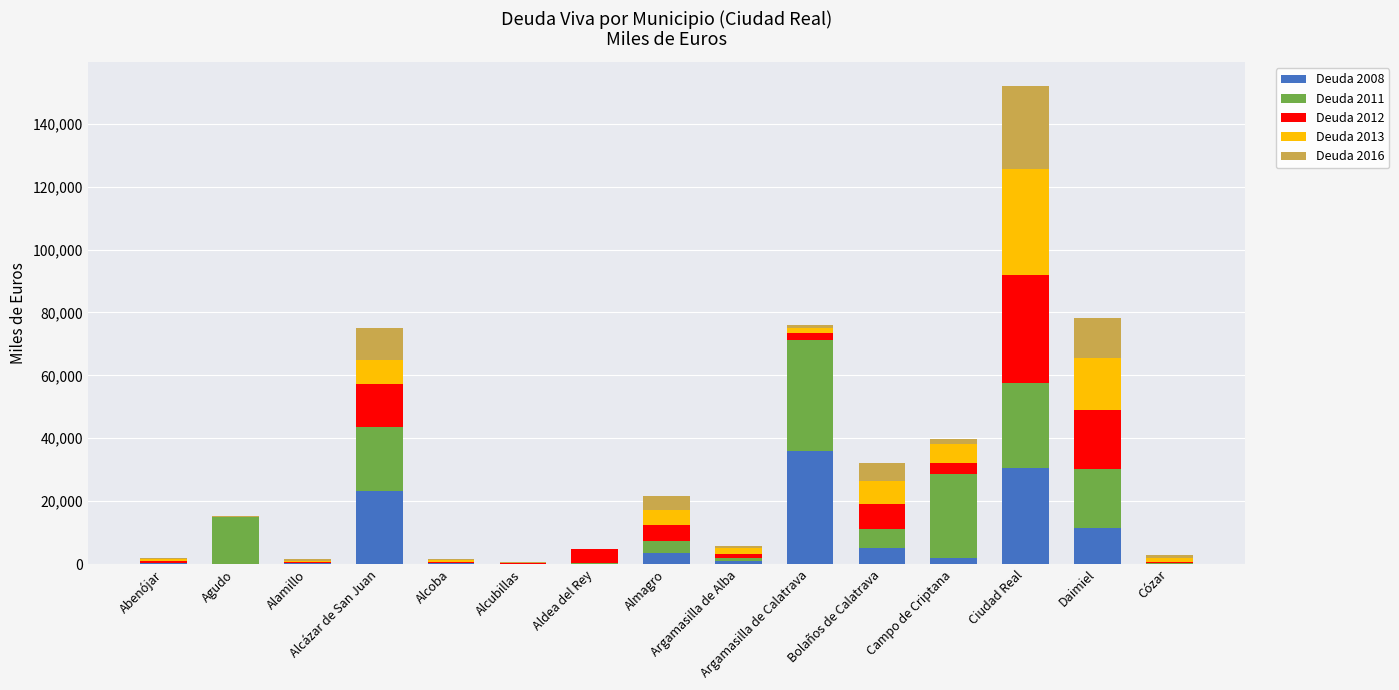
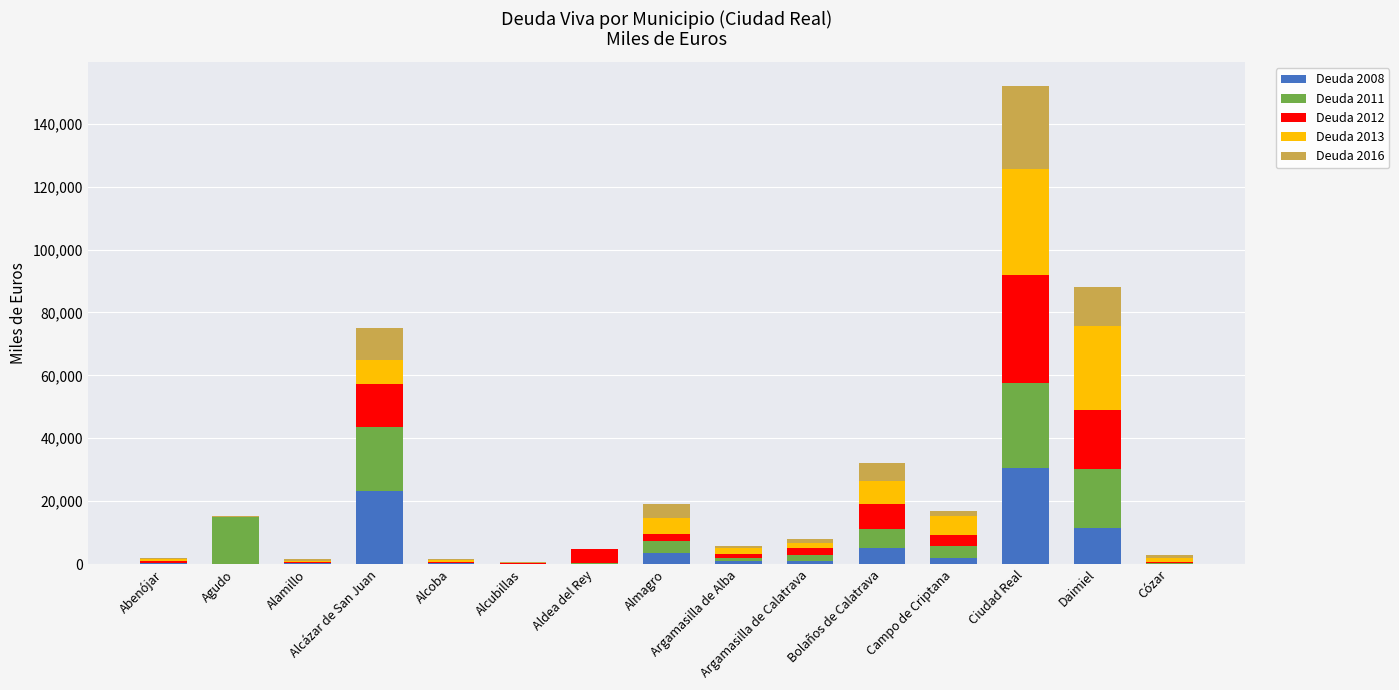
Deuda 2012, Almagro: 5,000 -> 2,000
Deuda 2008, Argamasilla de Calatrava: 36,000 -> 1,000
Deuda 2011, Argamasilla de Calatrava: 35,000 -> 2,000
Deuda 2011, Campo de Criptana: 27,000 -> 4,000
Deuda 2013, Daimiel: 17,000 -> 27,000
